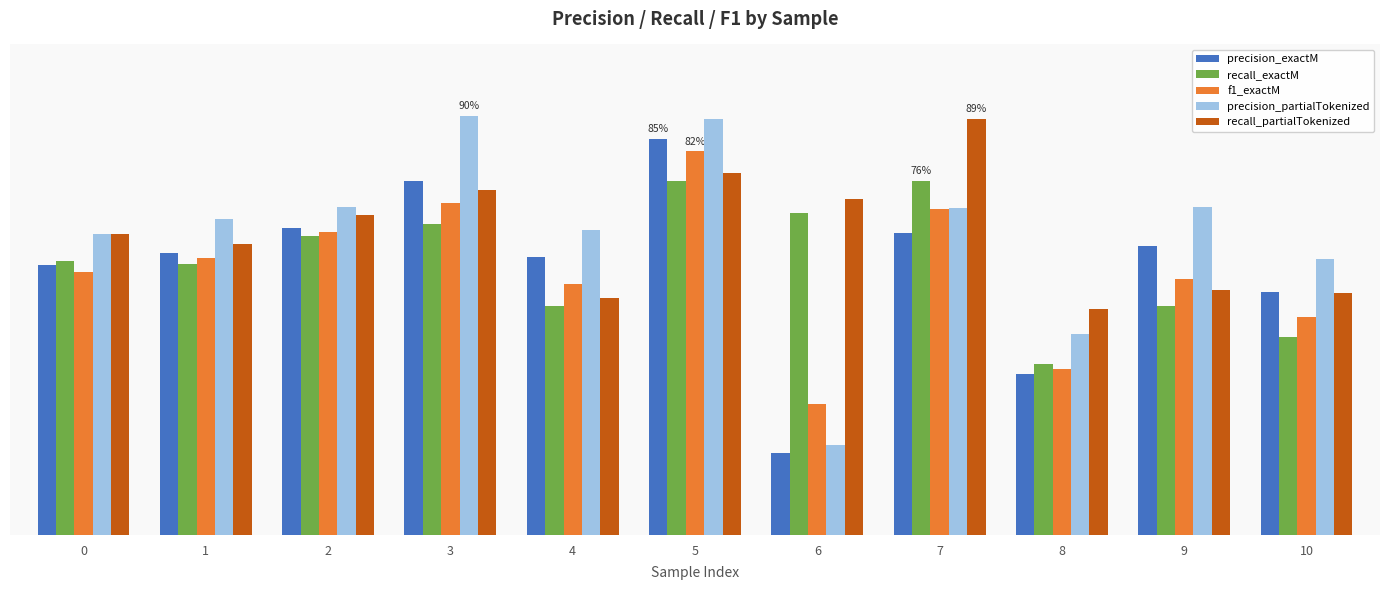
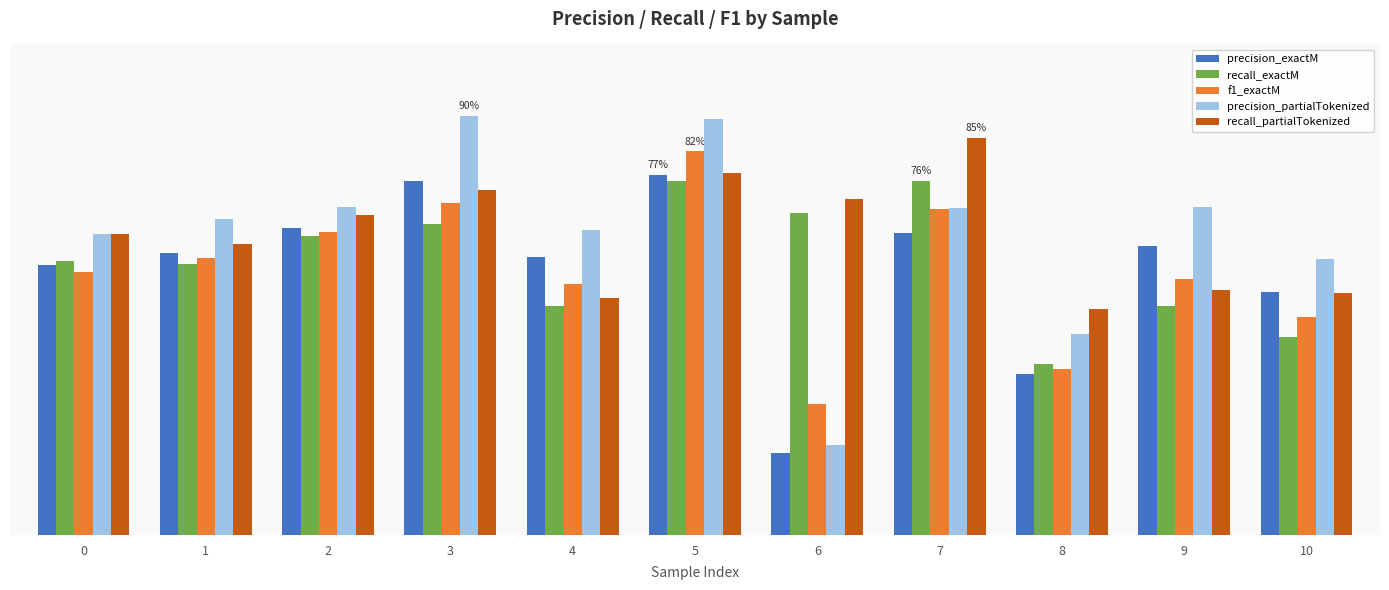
precision_exactM, 5: 85% -> 77%
recall_partialTokenized, 7: 89% -> 85%
